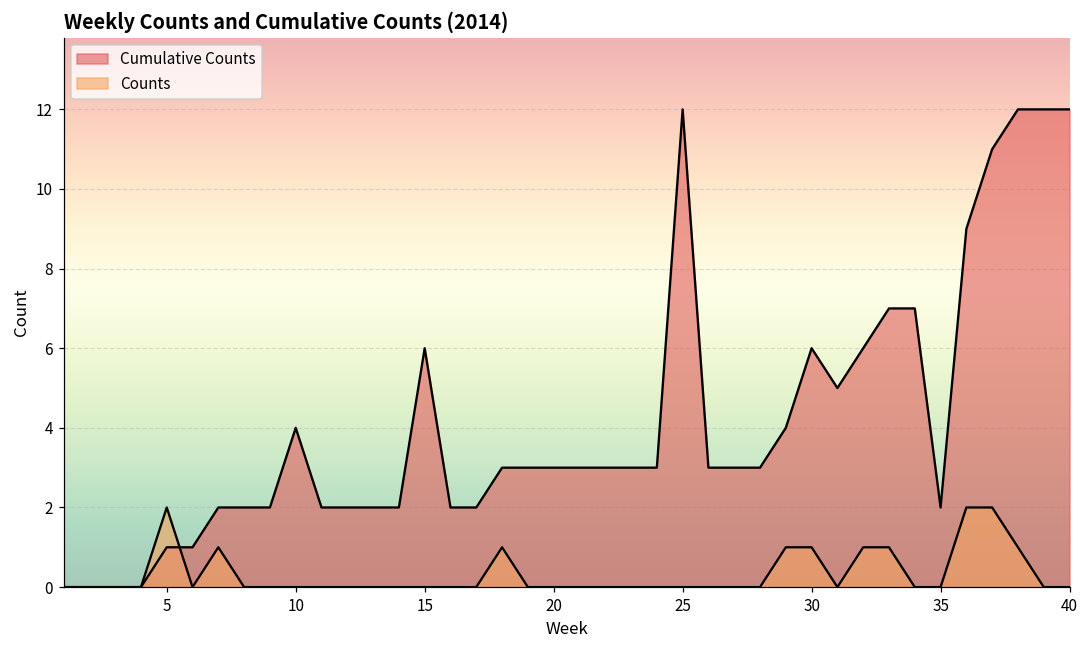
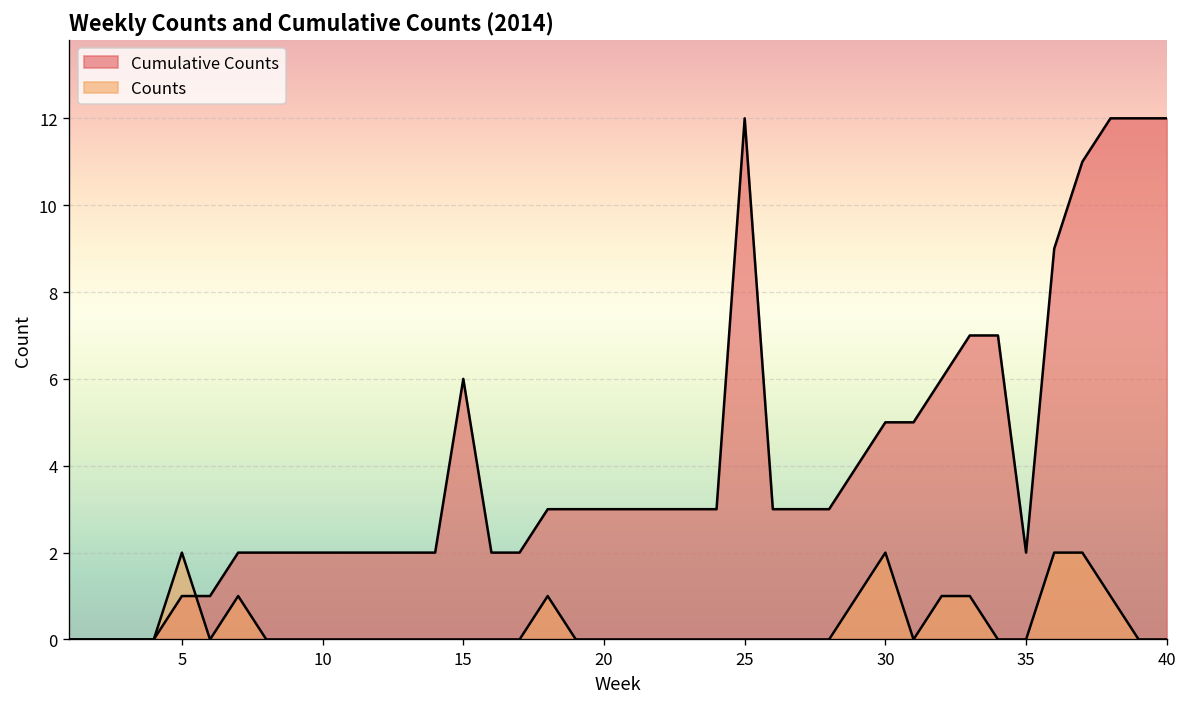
Cumulative Counts, 10: 4 -> 2
Cumulative Counts, 30: 6 -> 5
Counts, 30: 1 -> 2
